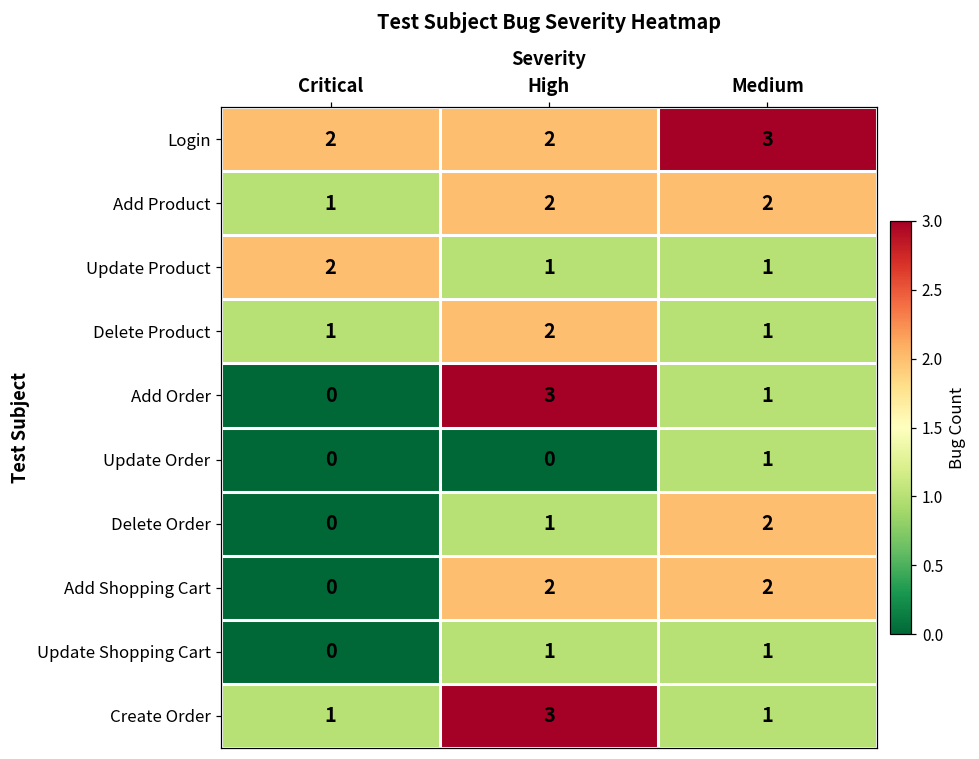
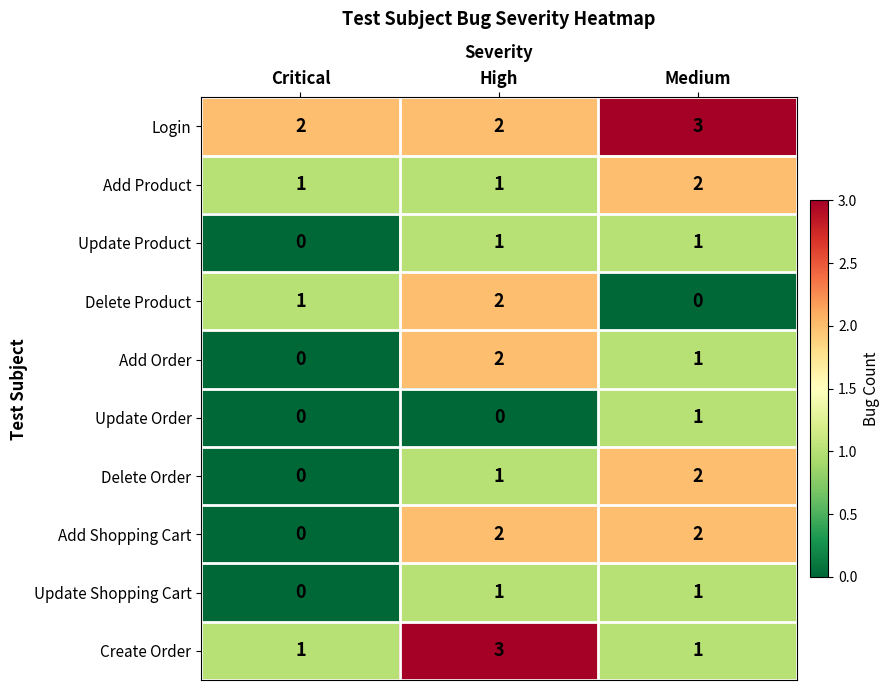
Add Product, High: 2 -> 1
Update Product, Critical: 2 -> 0
Delete Product, Medium: 1 -> 0
Add Order, High: 3 -> 2
